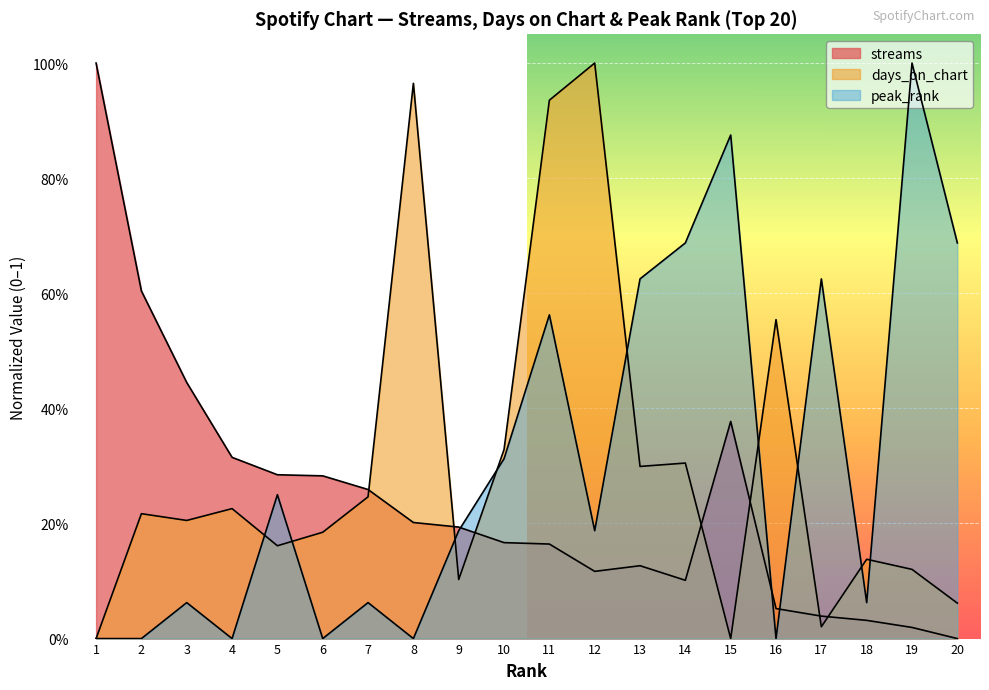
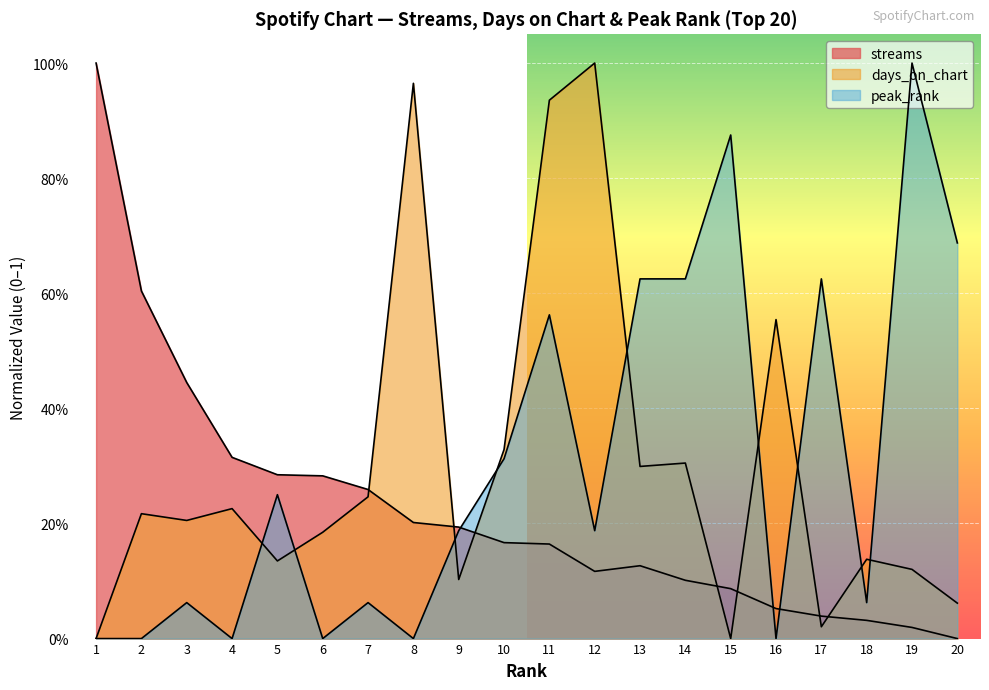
days_on_chart, 5: 16% -> 13%
peak_rank, 14: 69% -> 63%
streams, 15: 38% -> 9%
